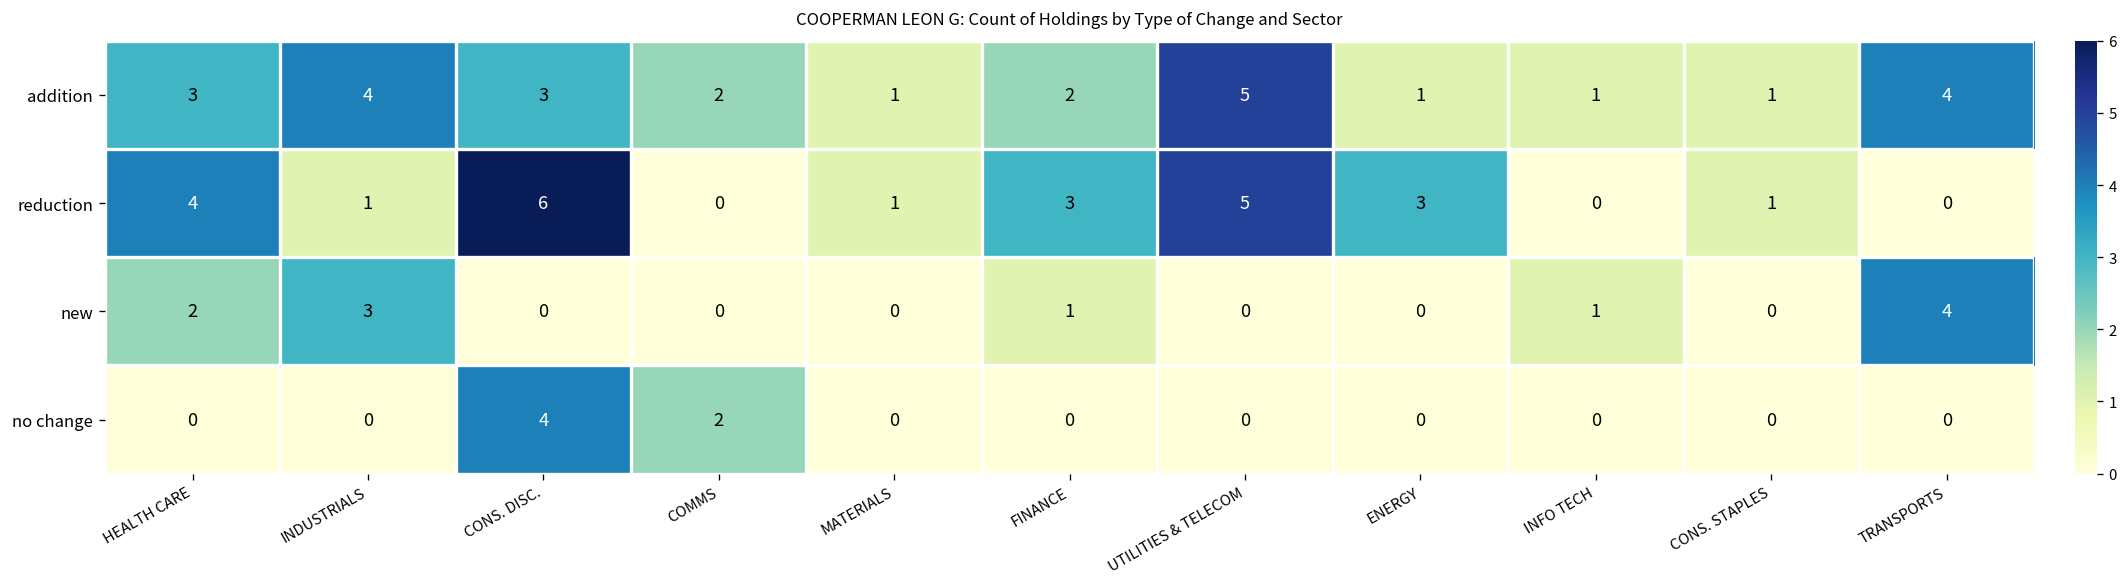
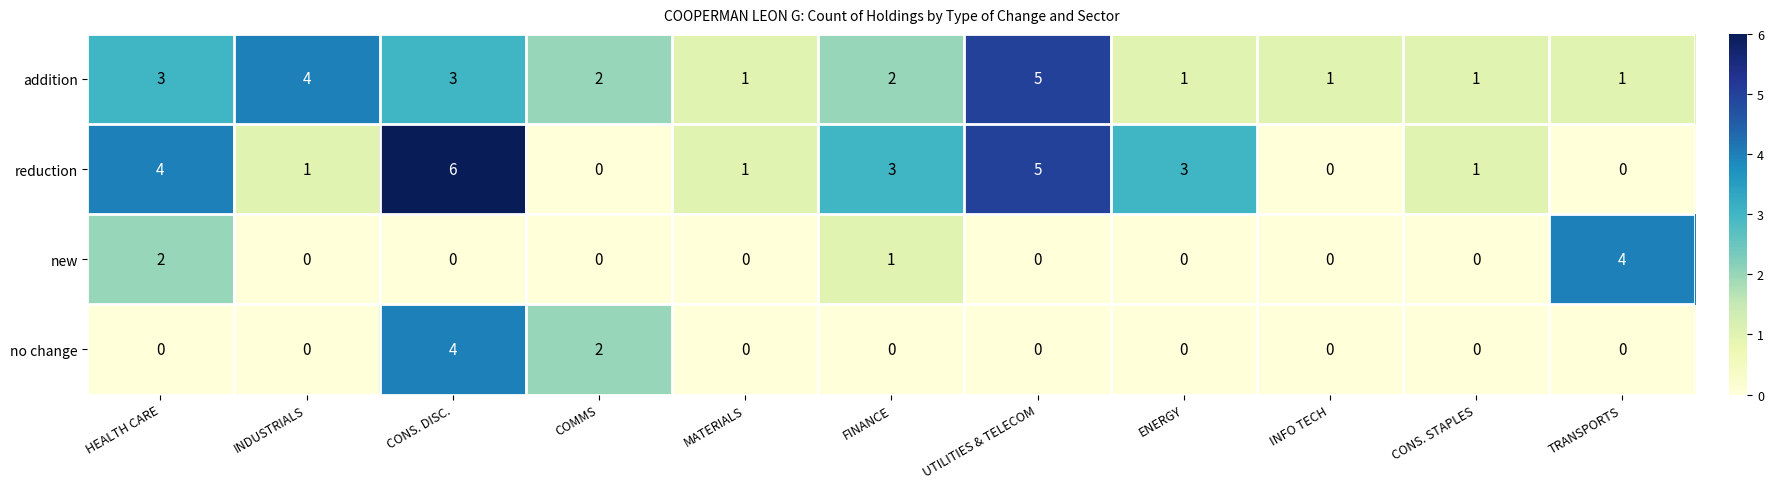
addition, TRANSPORTS: 4 -> 1
new, INDUSTRIALS: 3 -> 0
new, INFO TECH: 1 -> 0
